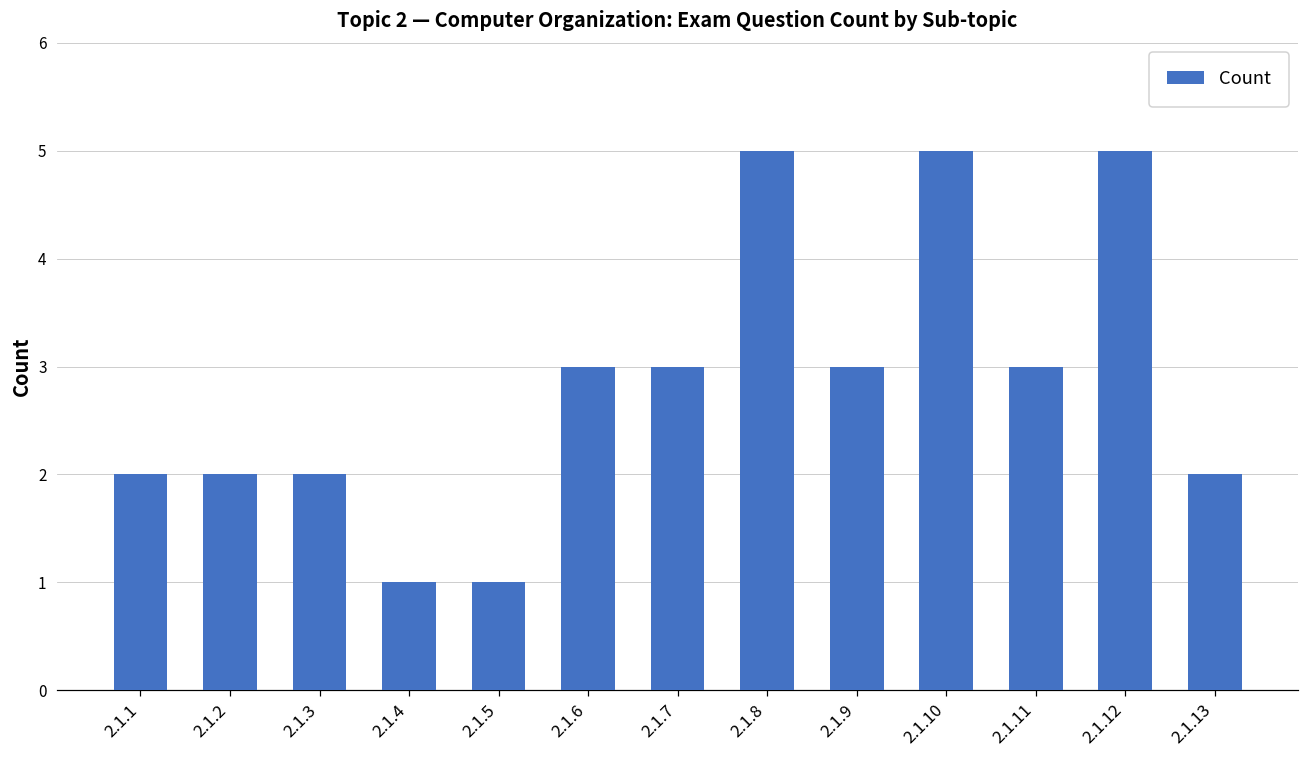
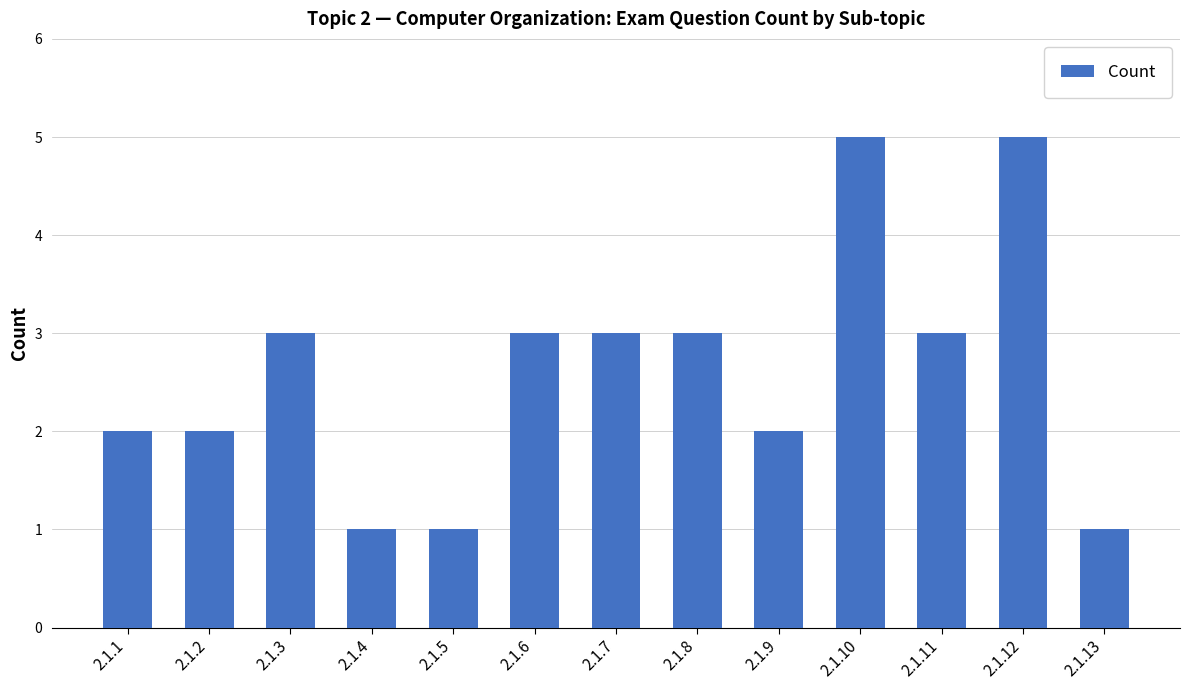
2.1.3: 2 -> 3
2.1.8: 5 -> 3
2.1.9: 3 -> 2
2.1.13: 2 -> 1
